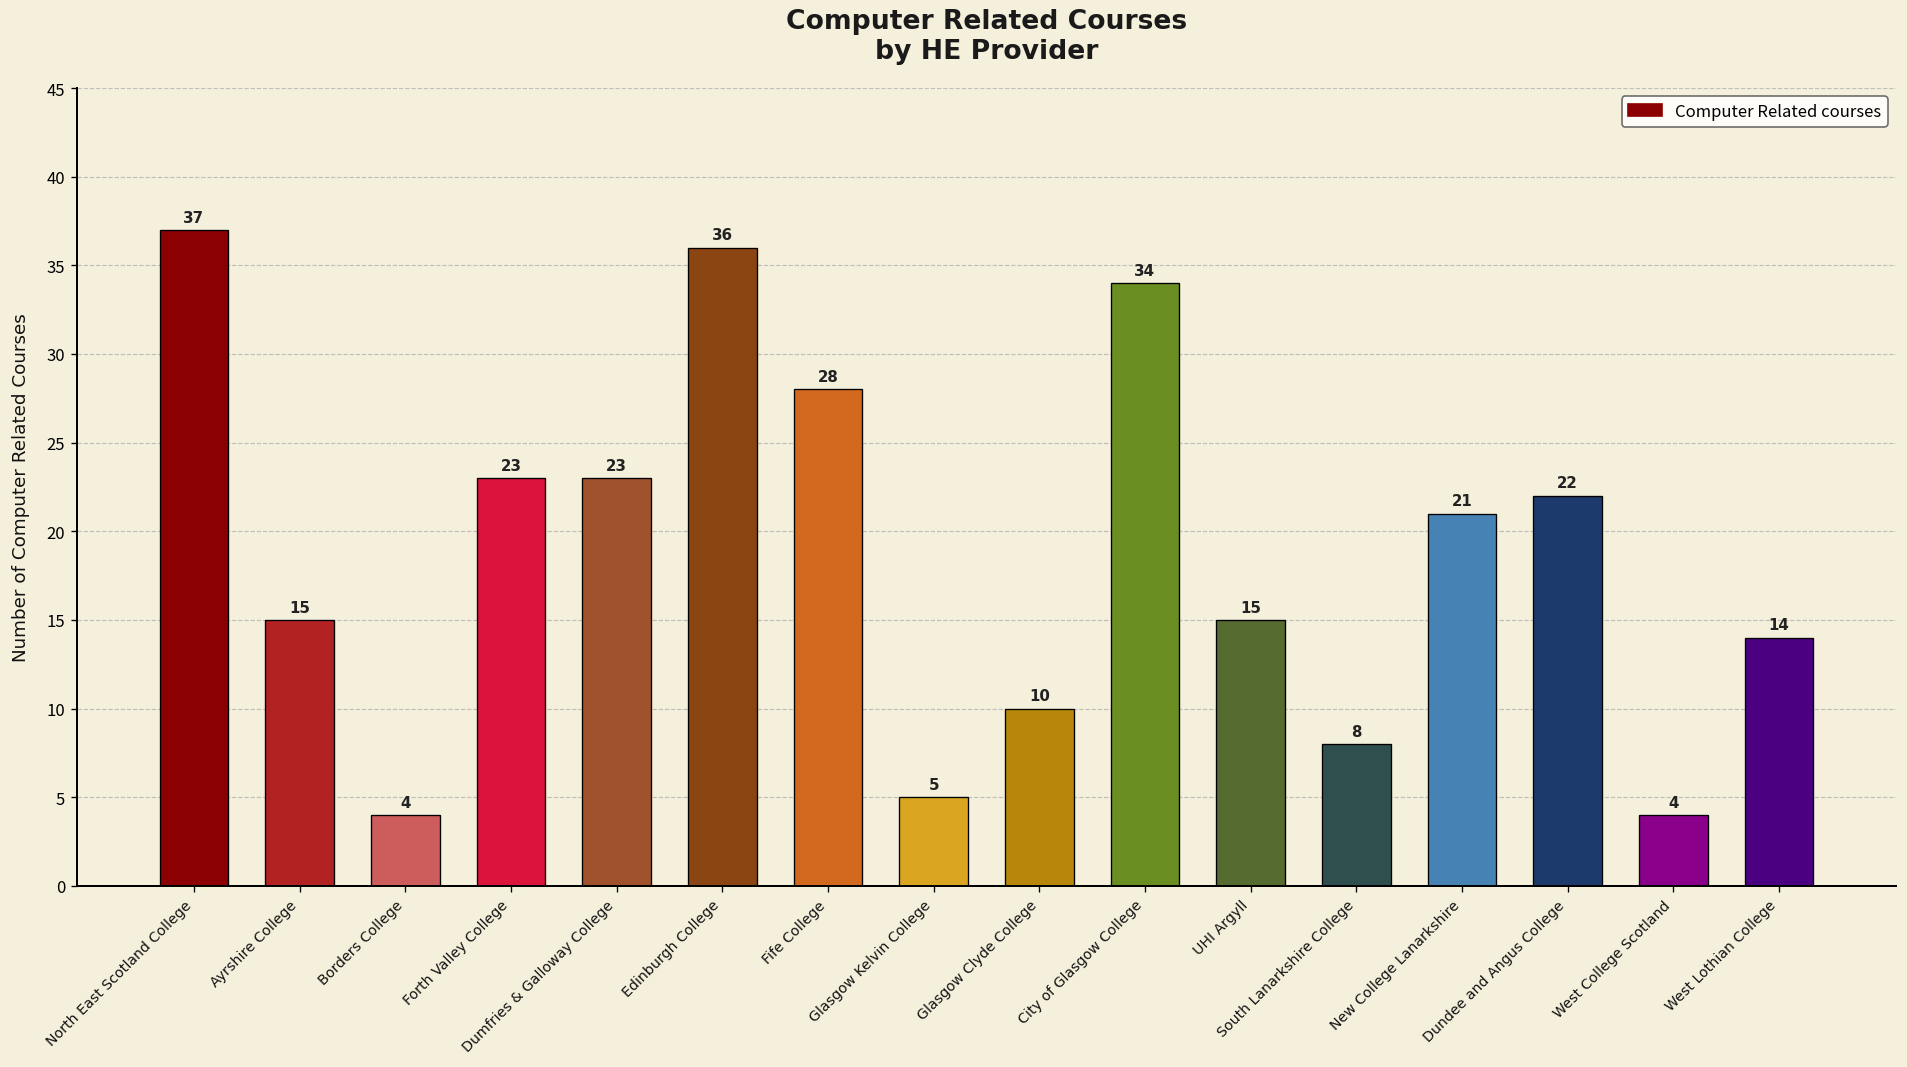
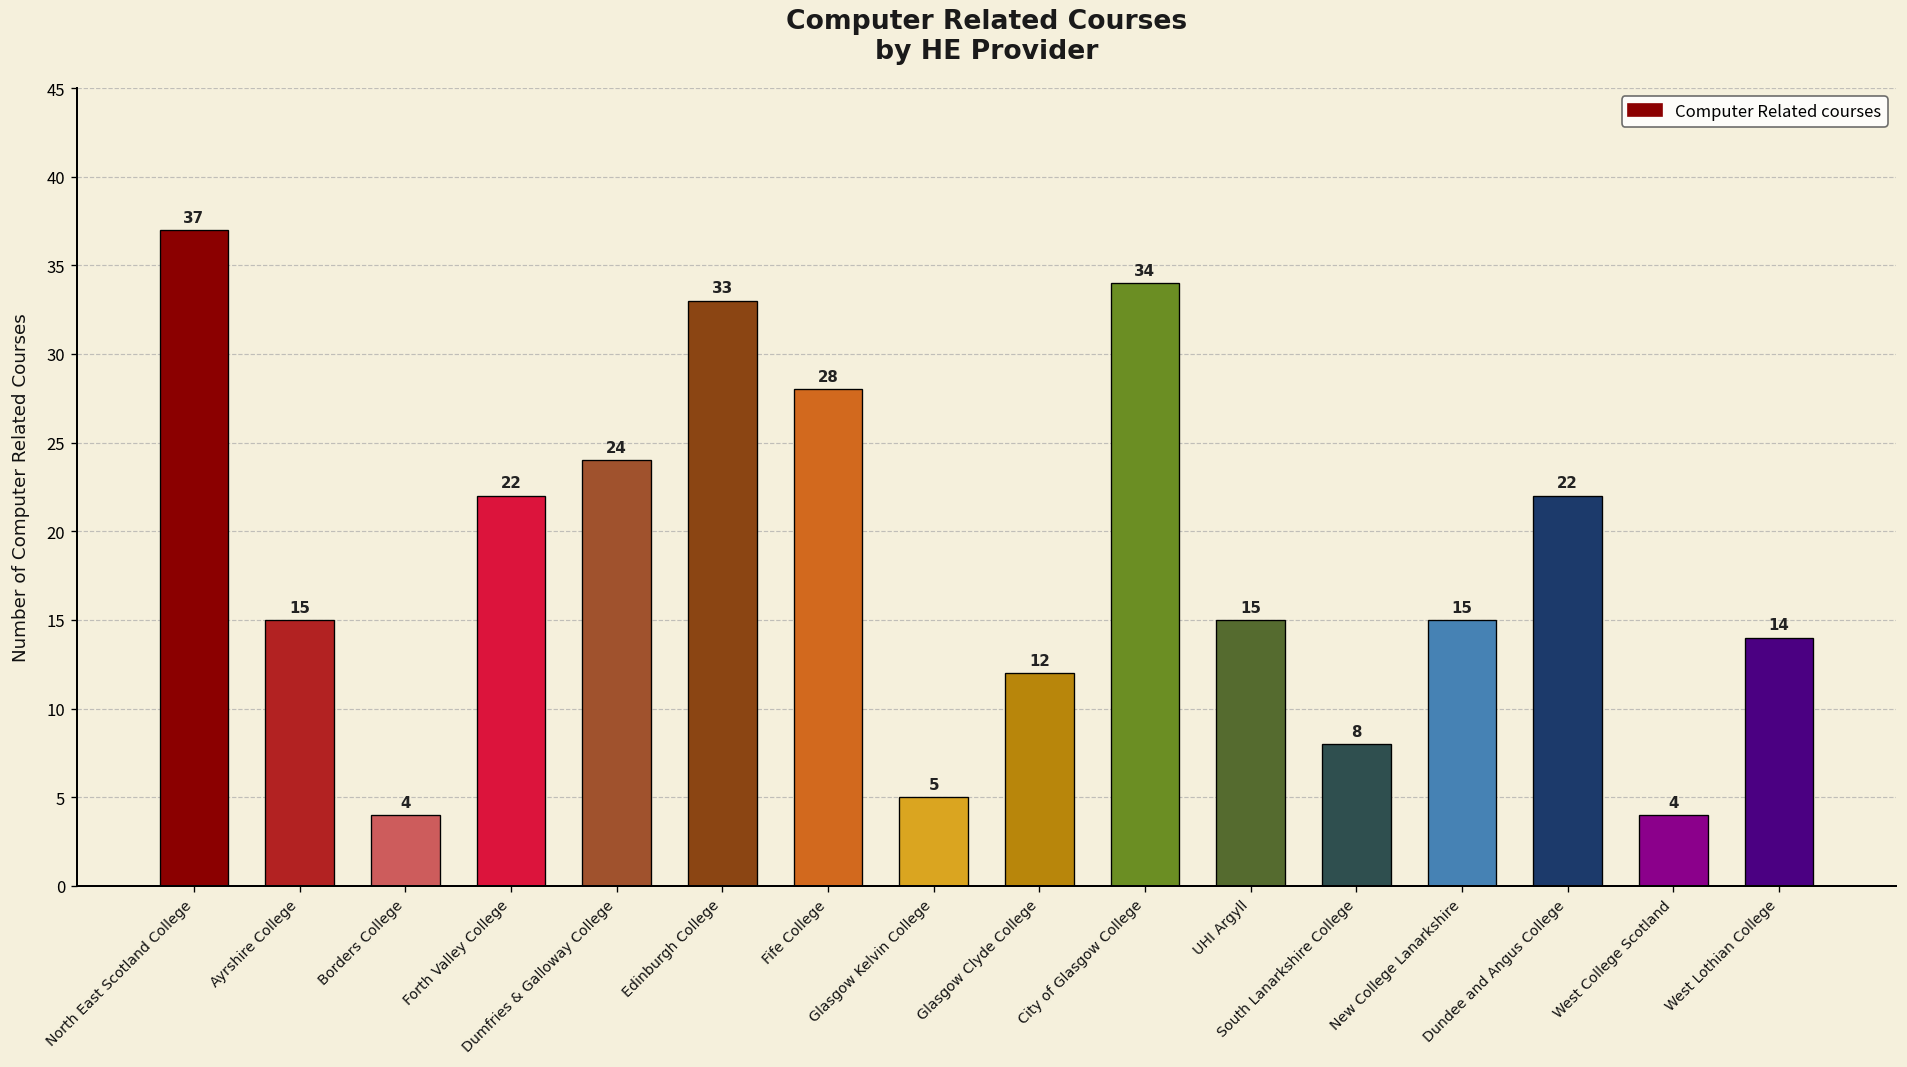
Forth Valley College: 23 -> 22
Dumfries & Galloway College: 23 -> 24
Edinburgh College: 36 -> 33
Glasgow Clyde College: 10 -> 12
New College Lanarkshire: 21 -> 15
